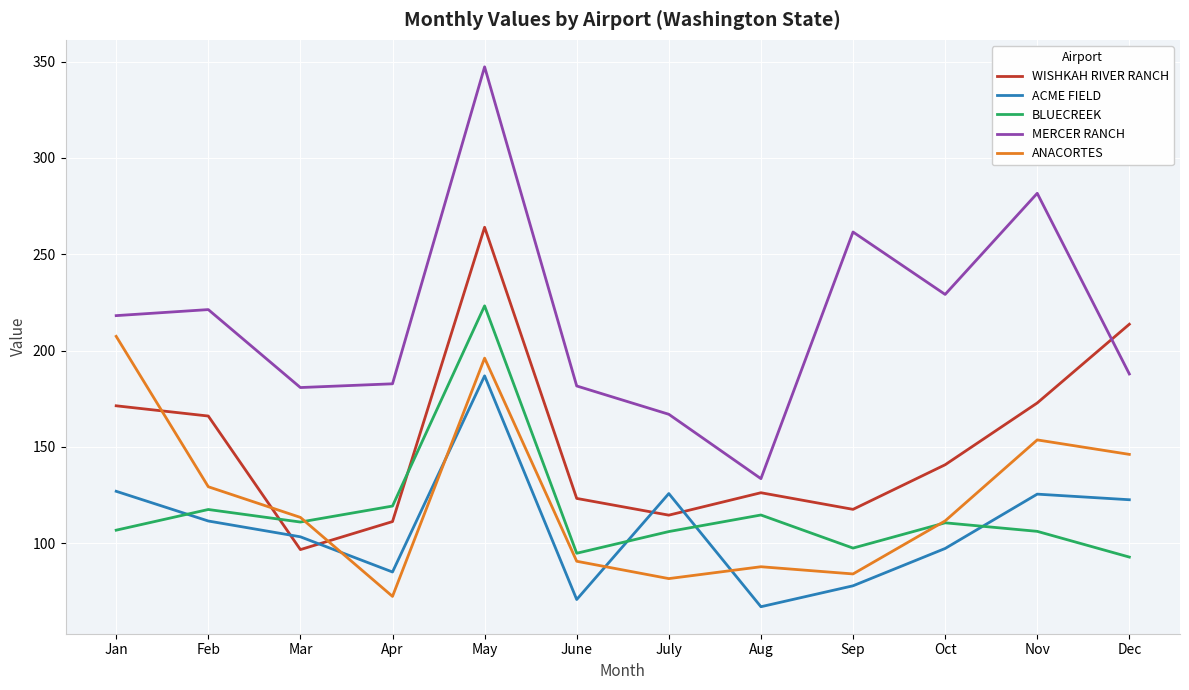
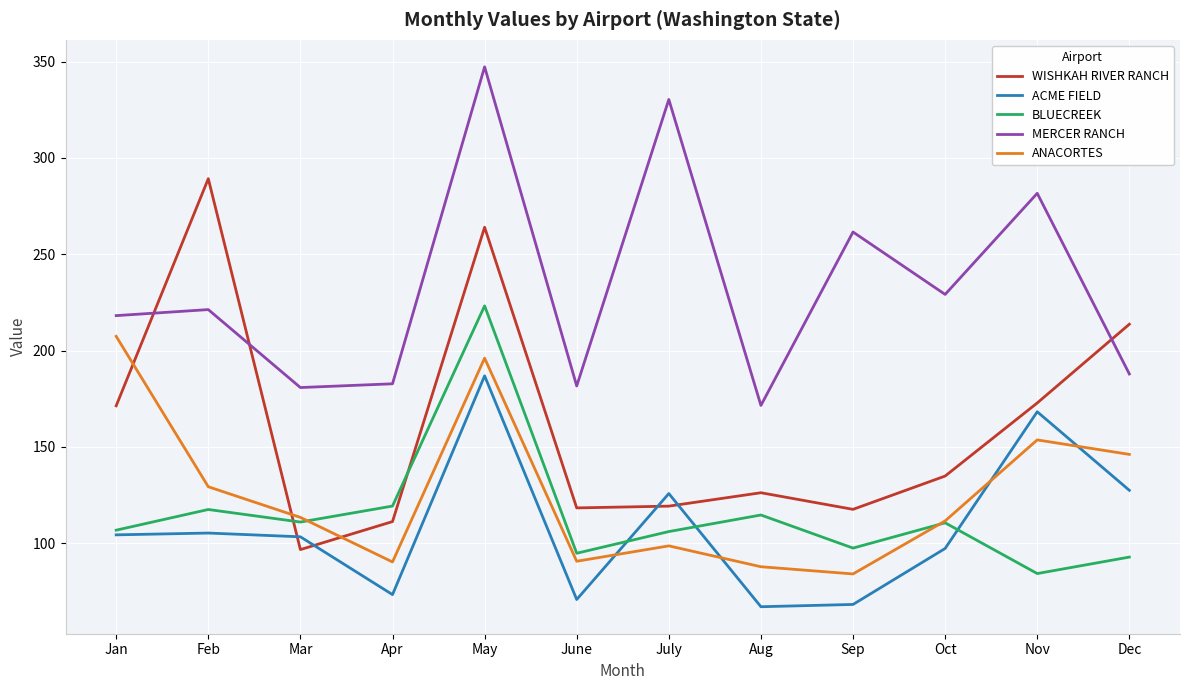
ACME FIELD, Jan: 127 -> 104
WISHKAH RIVER RANCH, Feb: 166 -> 289
ACME FIELD, Feb: 112 -> 105
ACME FIELD, Apr: 85 -> 73
ANACORTES, Apr: 72 -> 90
WISHKAH RIVER RANCH, June: 123 -> 118
WISHKAH RIVER RANCH, July: 115 -> 119
MERCER RANCH, July: 167 -> 330
ANACORTES, July: 82 -> 99
MERCER RANCH, Aug: 134 -> 172
ACME FIELD, Sep: 78 -> 68
WISHKAH RIVER RANCH, Oct: 141 -> 135
ACME FIELD, Nov: 125 -> 168
BLUECREEK, Nov: 106 -> 84
ACME FIELD, Dec: 123 -> 127
